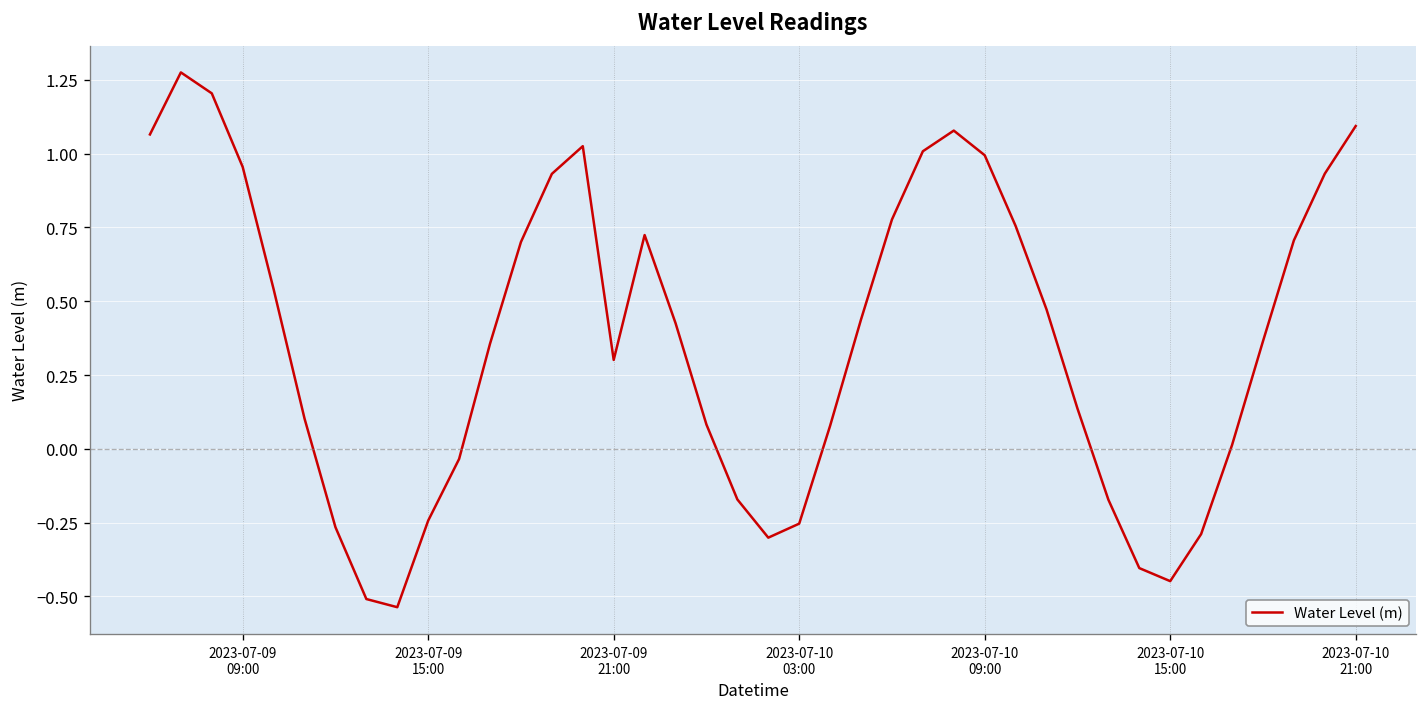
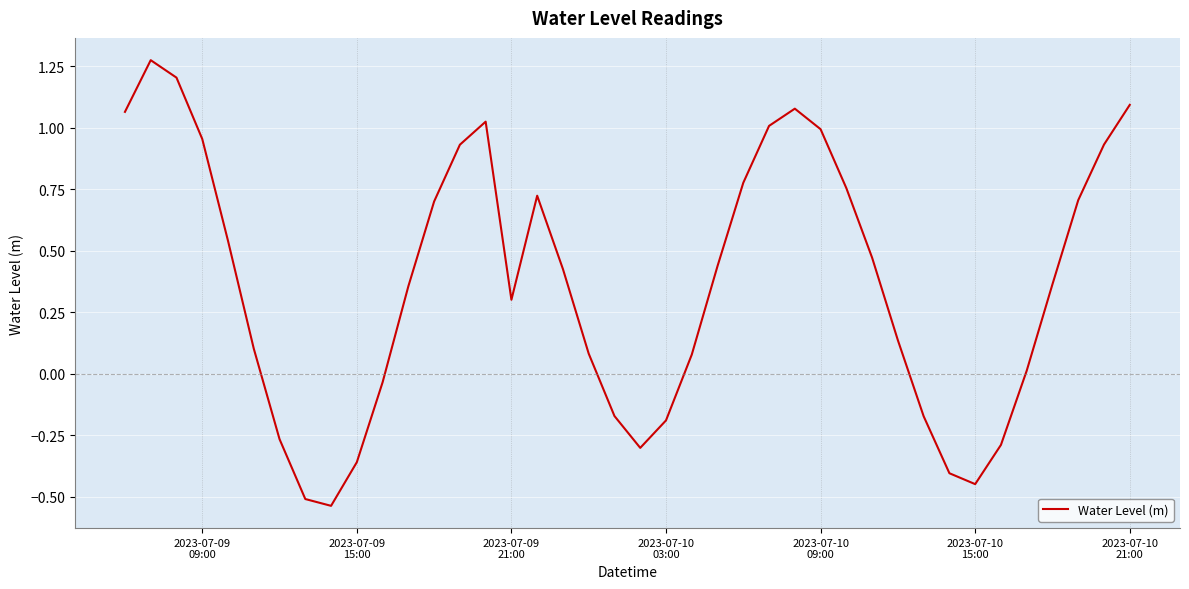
2023-07-09 15:00: -0.24 -> -0.36
2023-07-10 03:00: -0.25 -> -0.19
